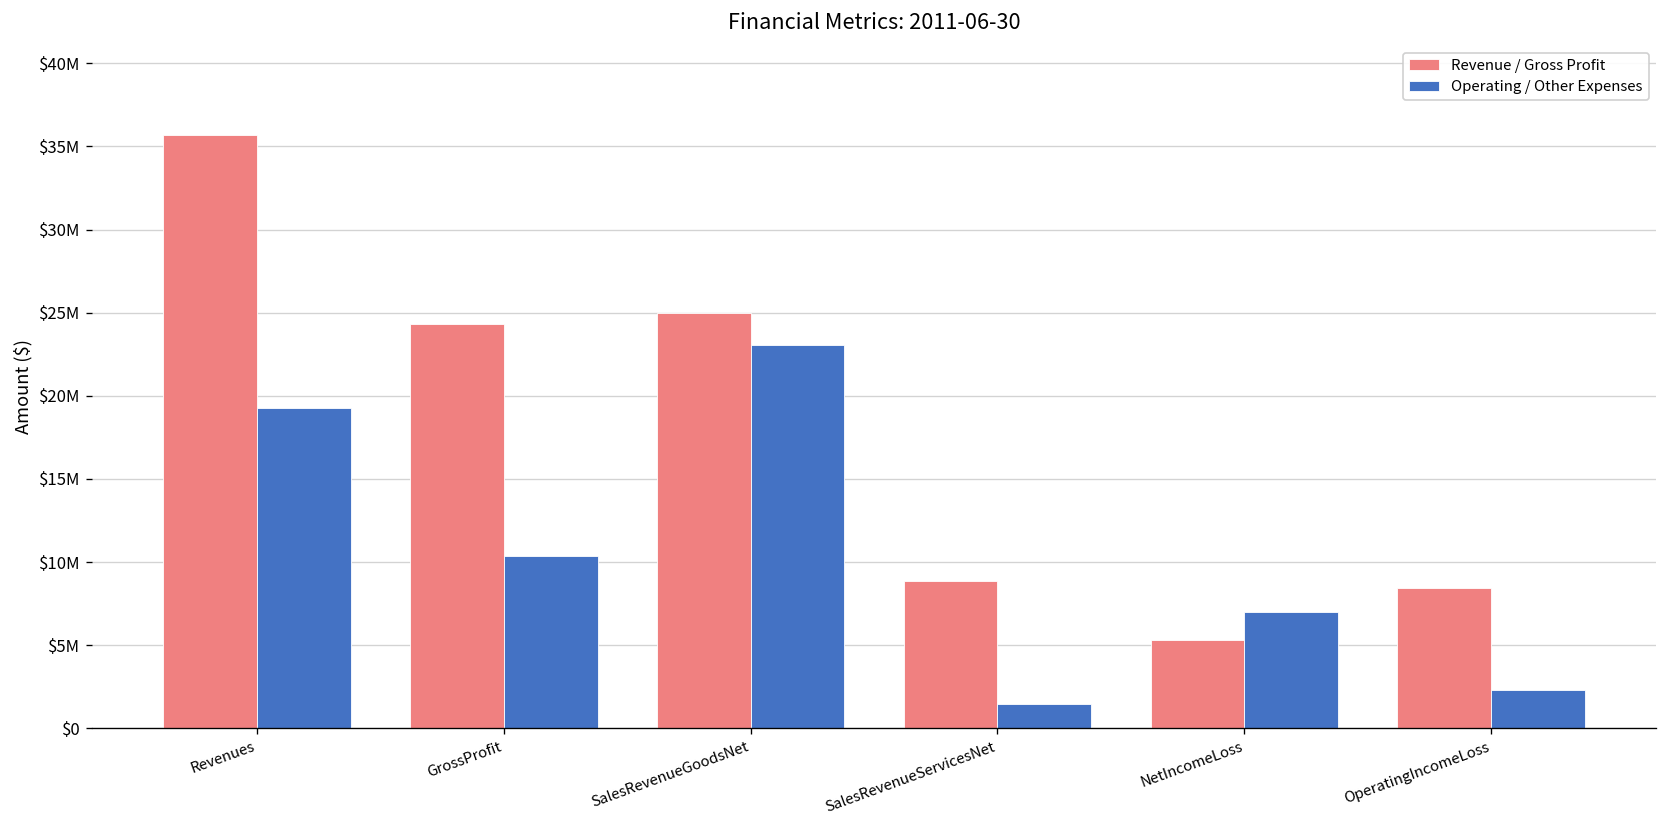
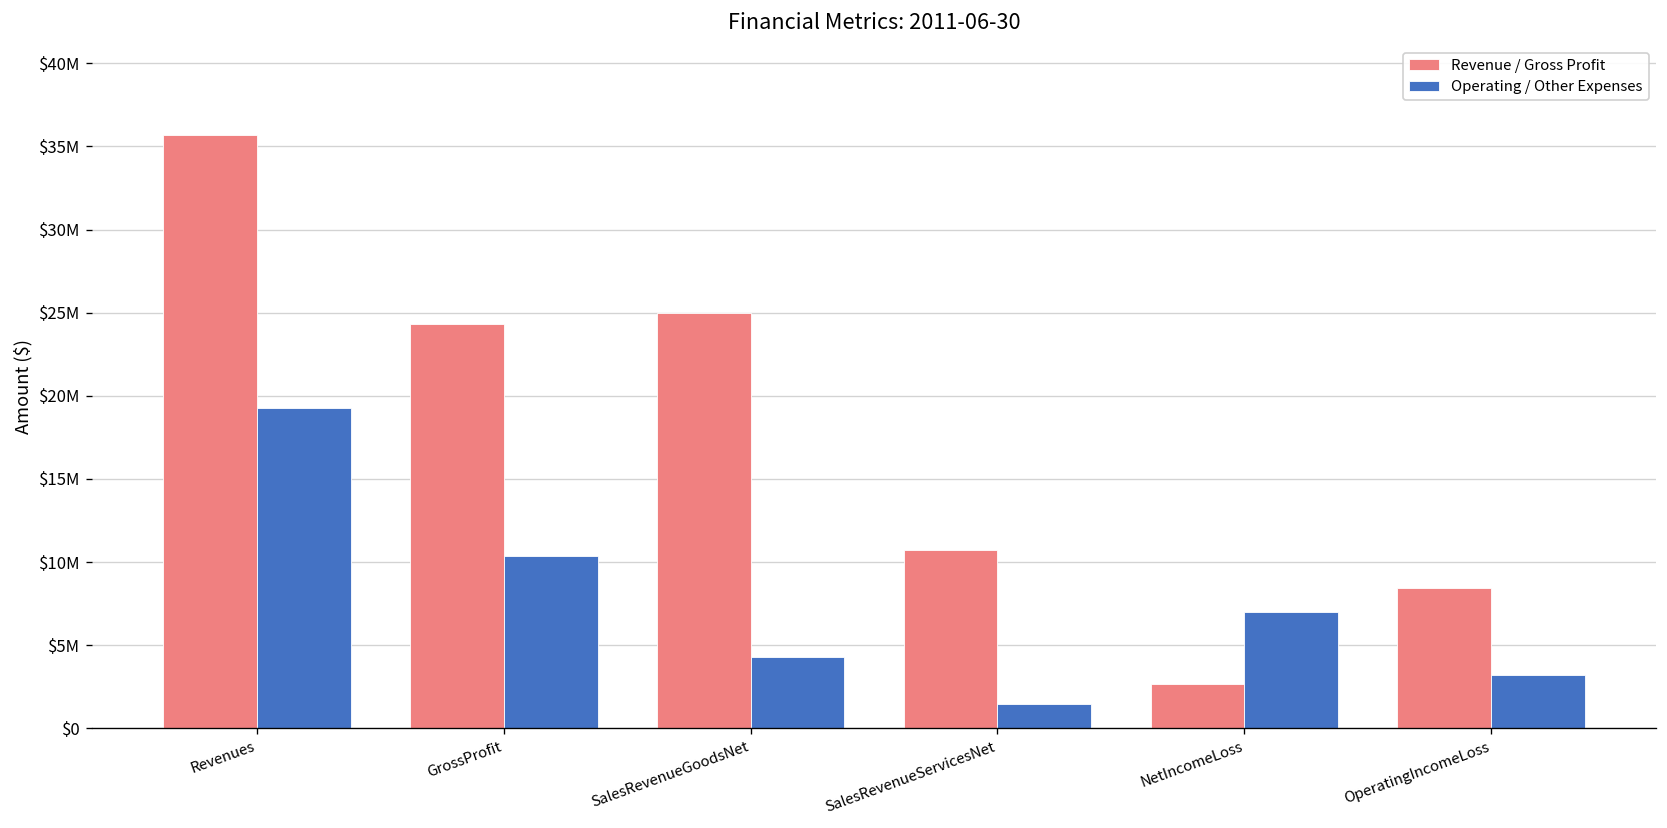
Operating / Other Expenses, SalesRevenueGoodsNet: $23000000 -> $4300000
Revenue / Gross Profit, SalesRevenueServicesNet: $8800000 -> $10700000
Revenue / Gross Profit, NetIncomeLoss: $5300000 -> $2600000
Operating / Other Expenses, OperatingIncomeLoss: $2300000 -> $3200000
